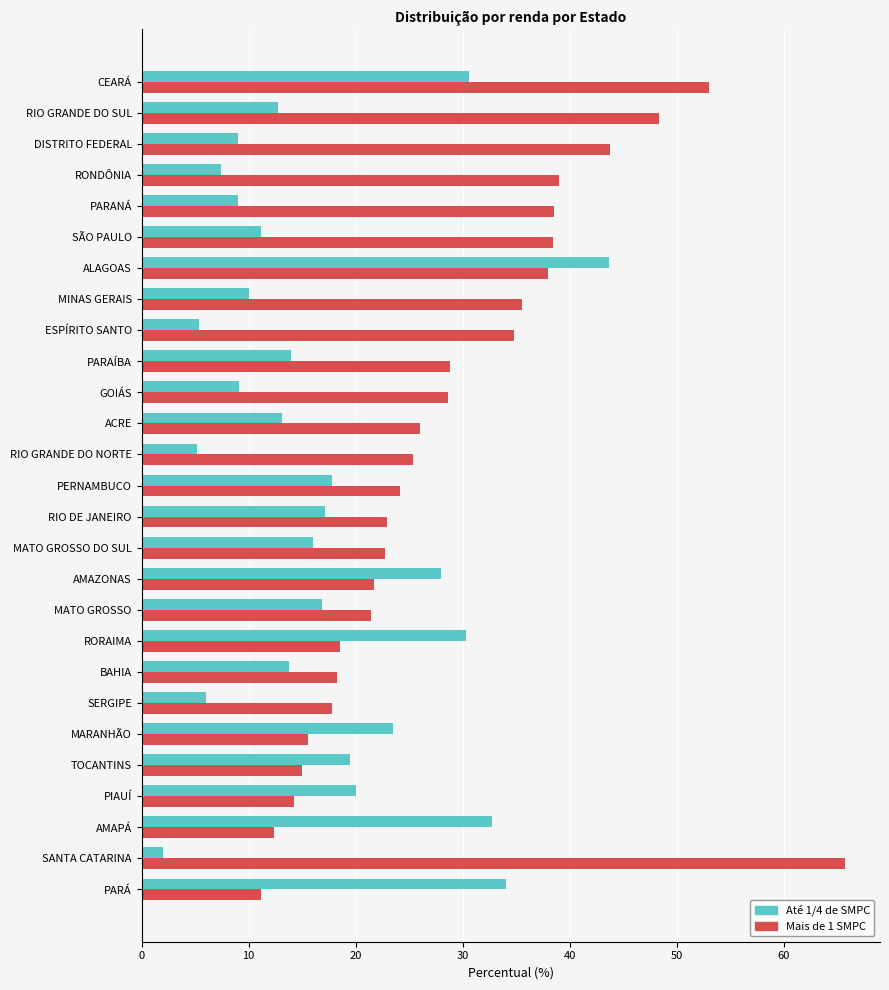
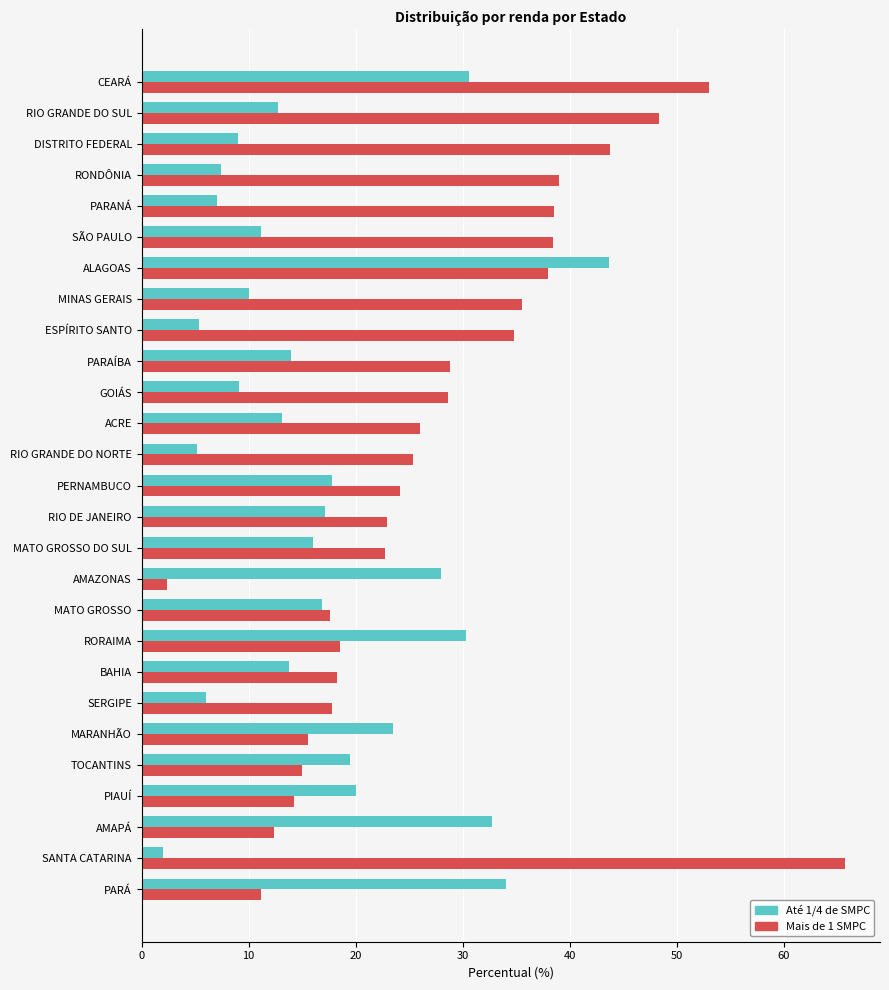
Até 1/4 de SMPC, PARANÁ: 9 -> 7
Mais de 1 SMPC, AMAZONAS: 21.7 -> 2.4
Mais de 1 SMPC, MATO GROSSO: 21.4 -> 17.6
